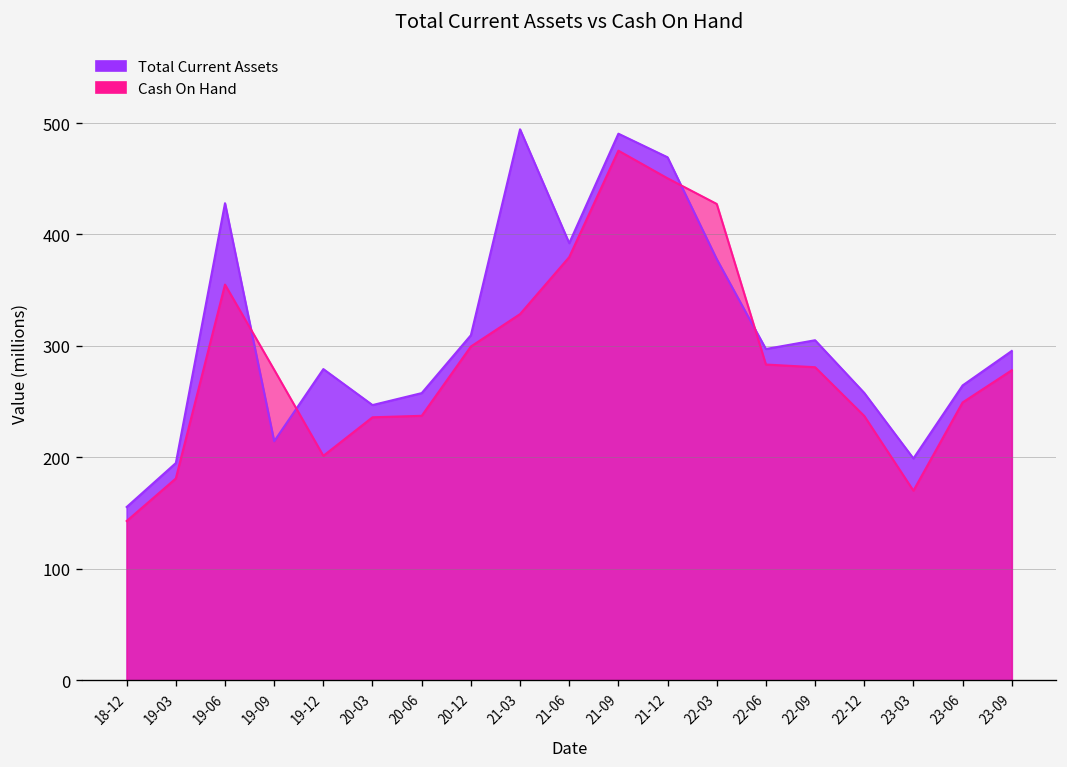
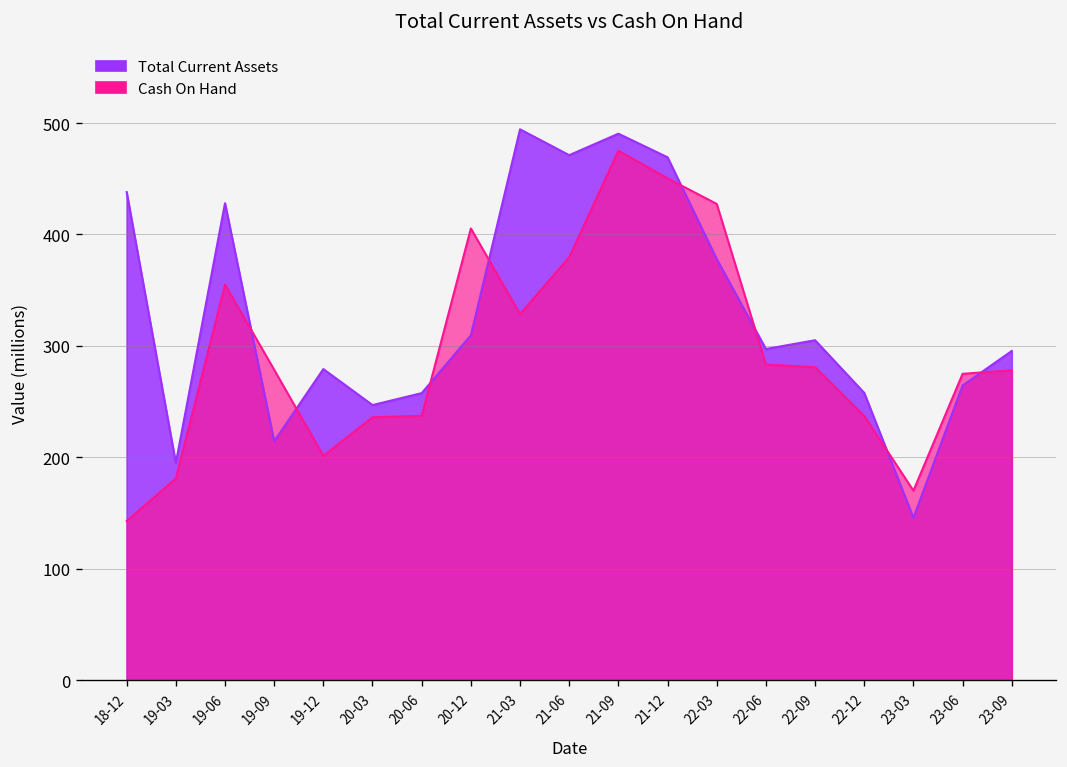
Total Current Assets, 18-12: 160 -> 440
Cash On Hand, 20-12: 300 -> 410
Total Current Assets, 21-06: 390 -> 470
Total Current Assets, 23-03: 200 -> 150
Cash On Hand, 23-06: 250 -> 280
